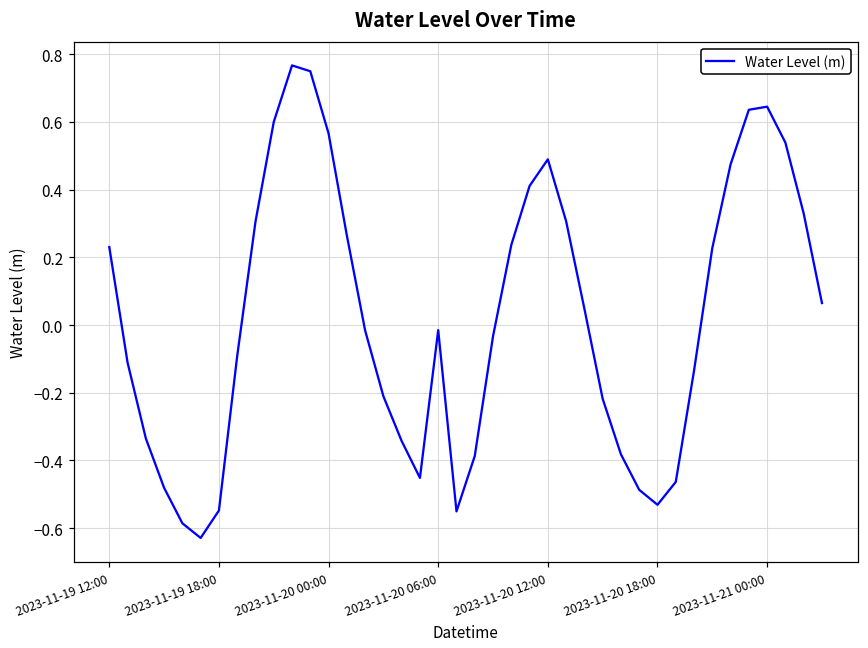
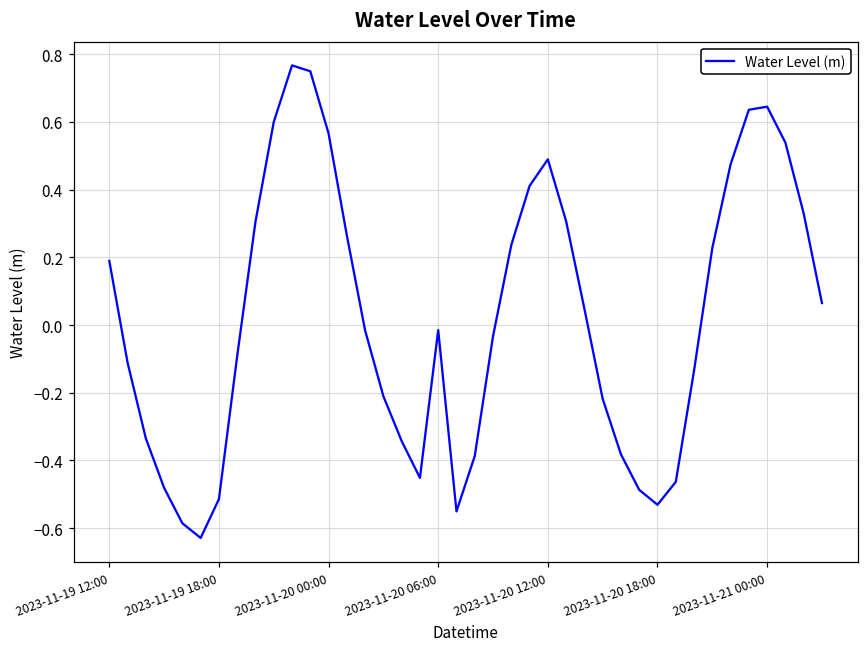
2023-11-19 12:00: 0.23 -> 0.19
2023-11-19 18:00: -0.55 -> -0.51
